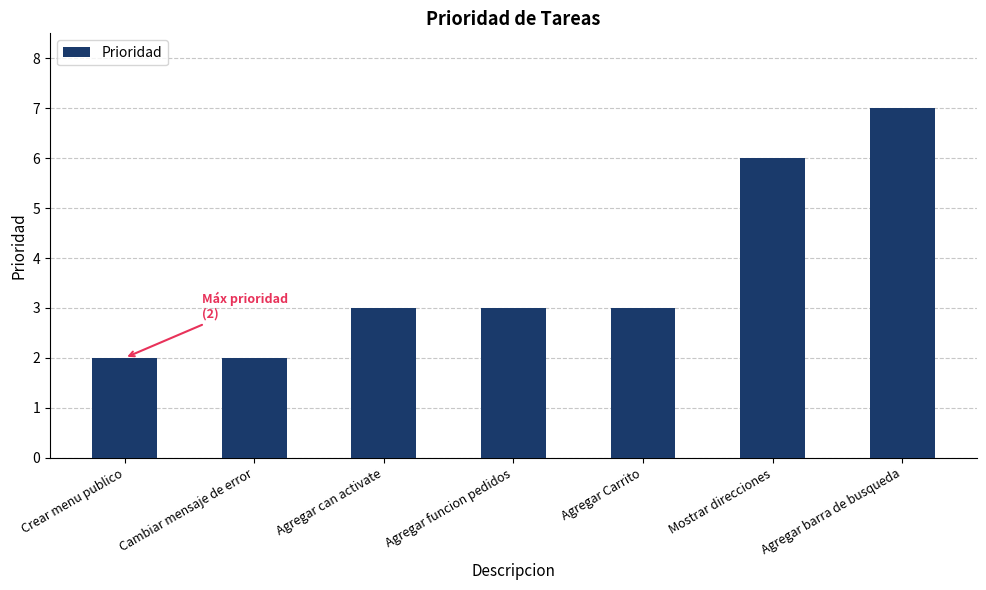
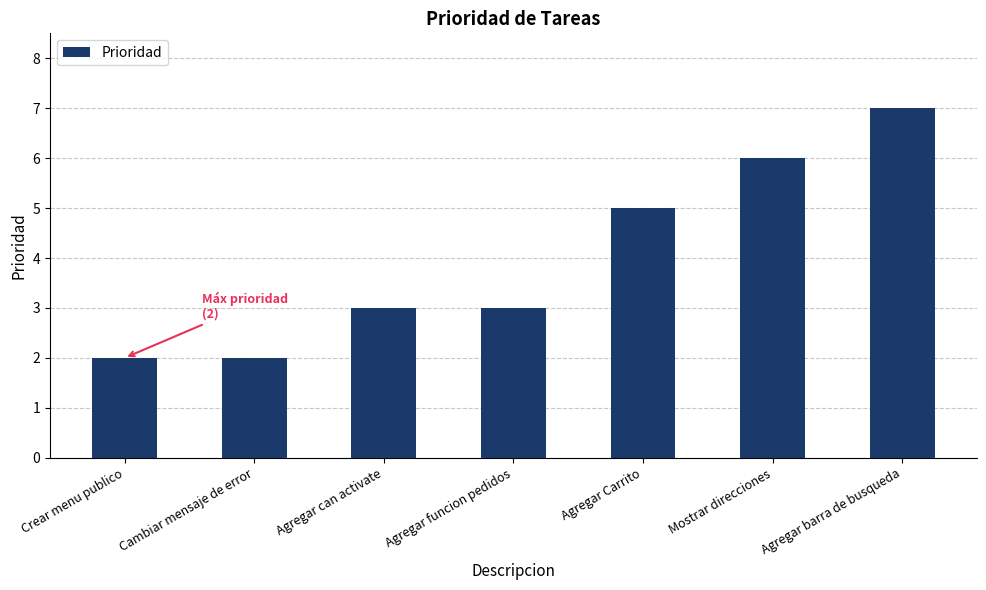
Agregar Carrito: 3 -> 5
